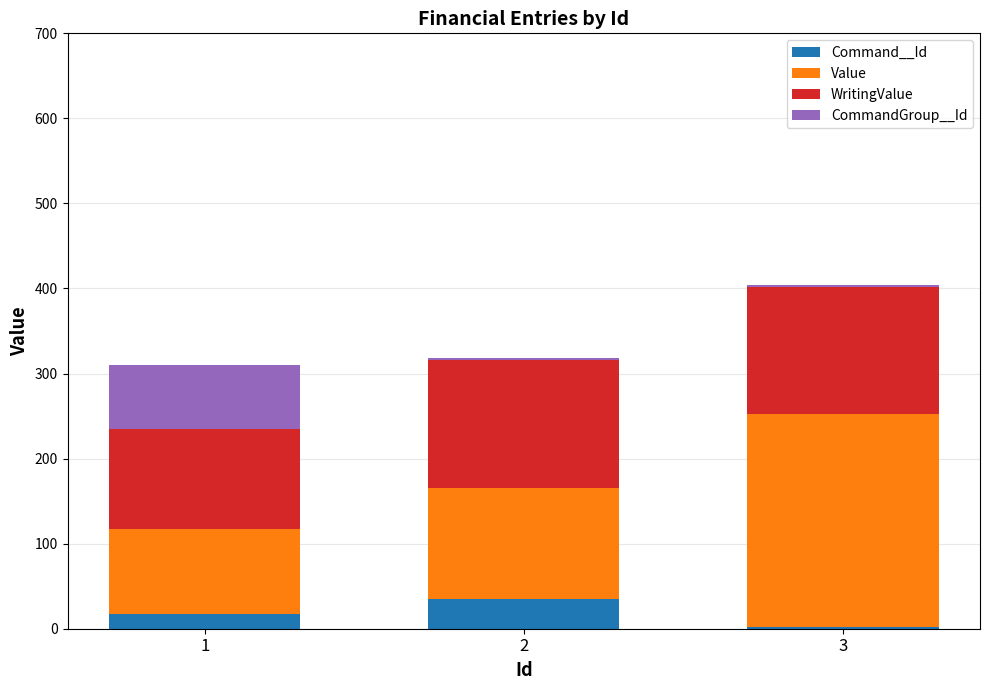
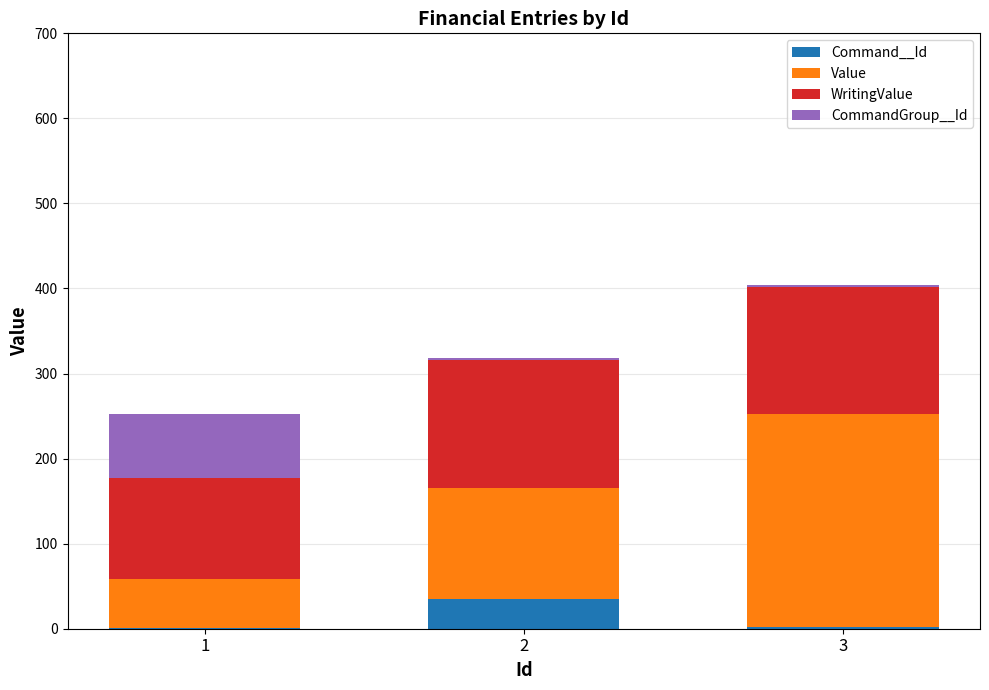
Command__Id, 1: 20 -> 0
Value, 1: 100 -> 60
